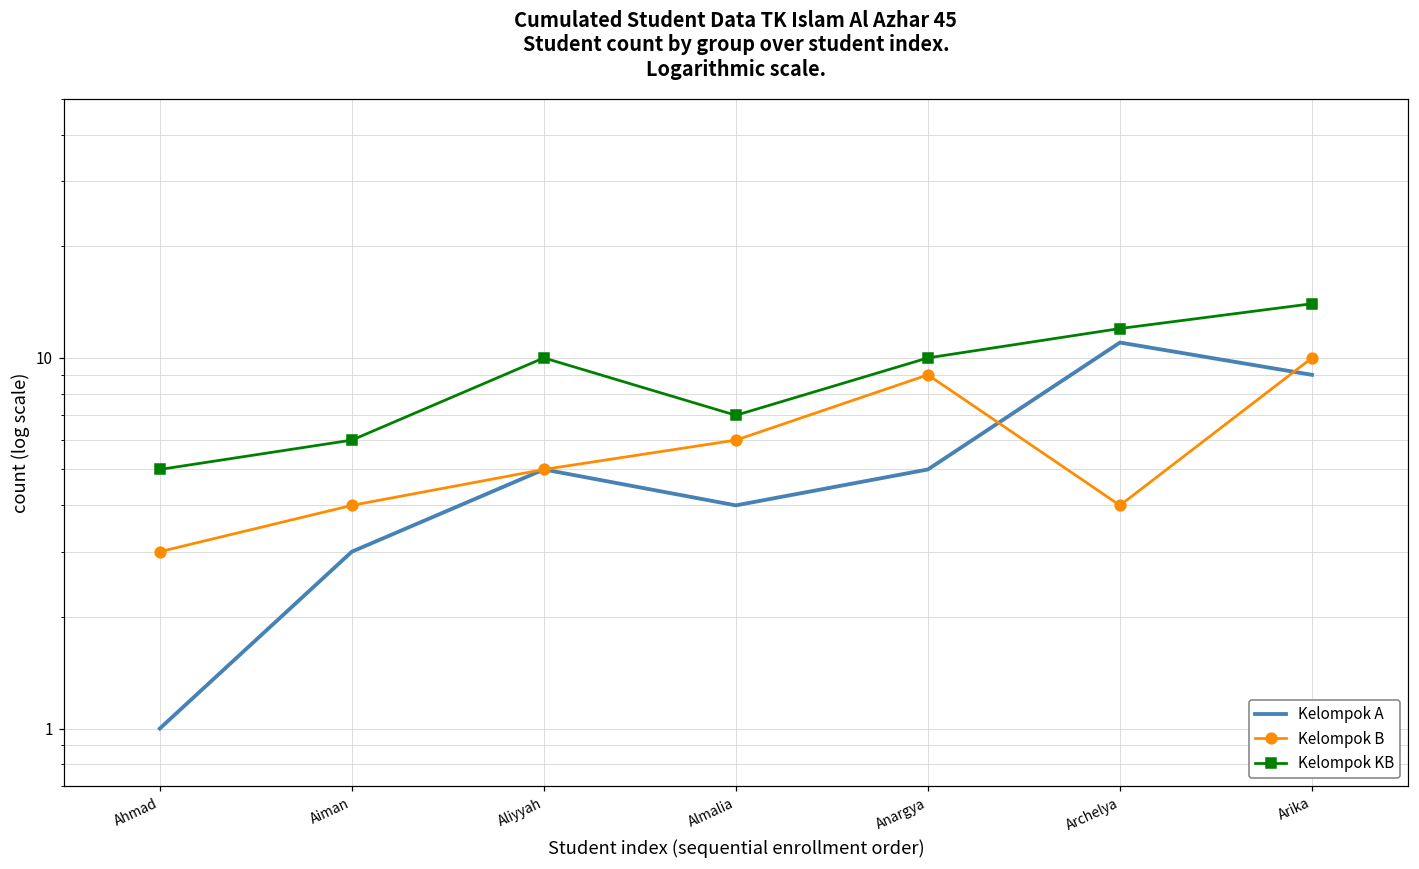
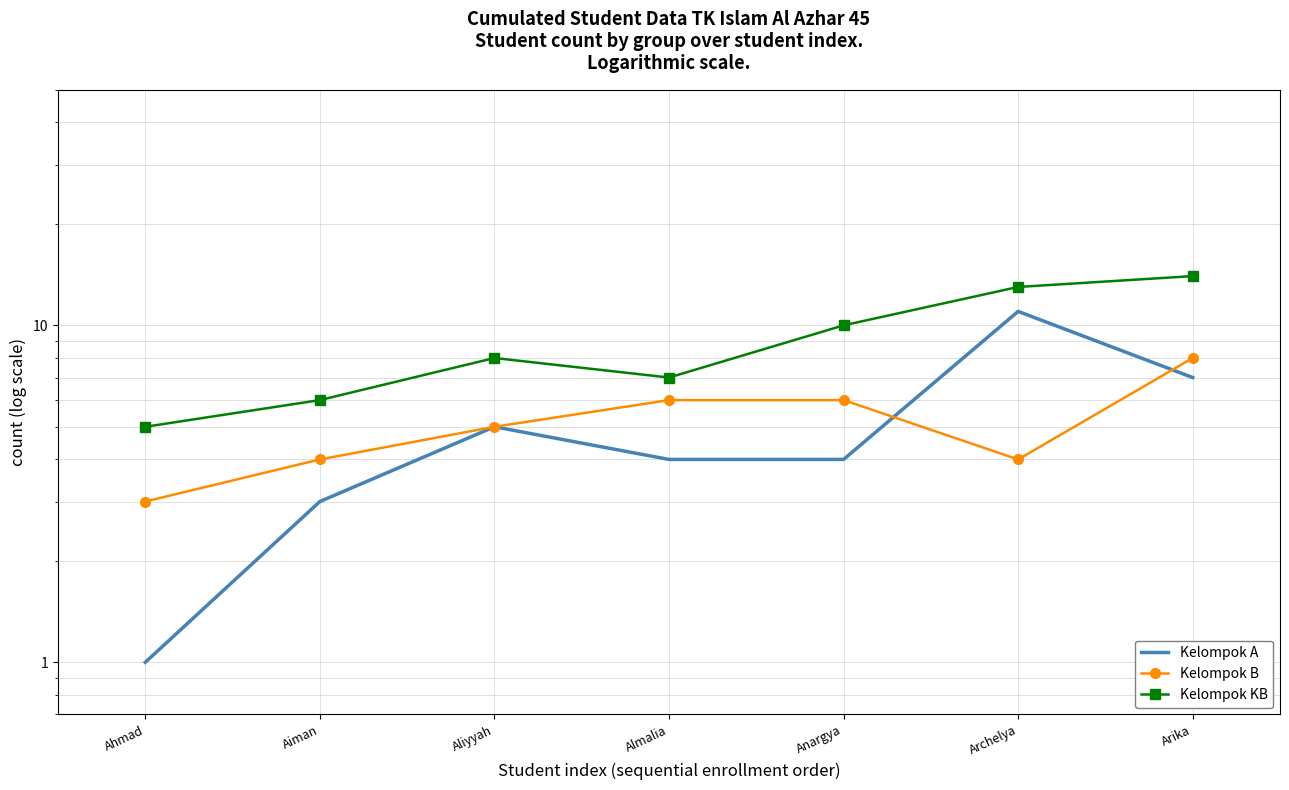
Kelompok KB, Aliyyah: 10 -> 8
Kelompok A, Anargya: 5 -> 4
Kelompok B, Anargya: 9 -> 6
Kelompok KB, Archelya: 12 -> 13
Kelompok A, Arika: 9 -> 7
Kelompok B, Arika: 10 -> 8
